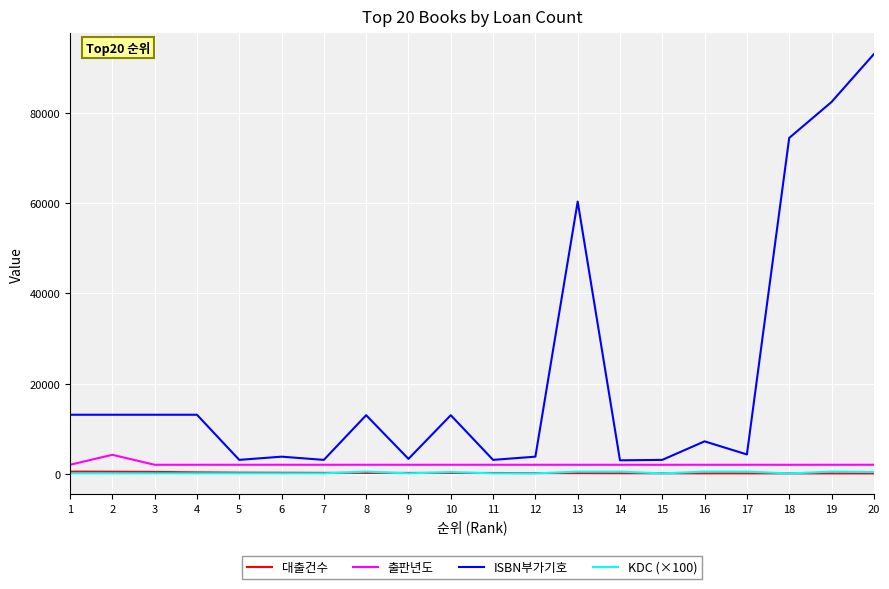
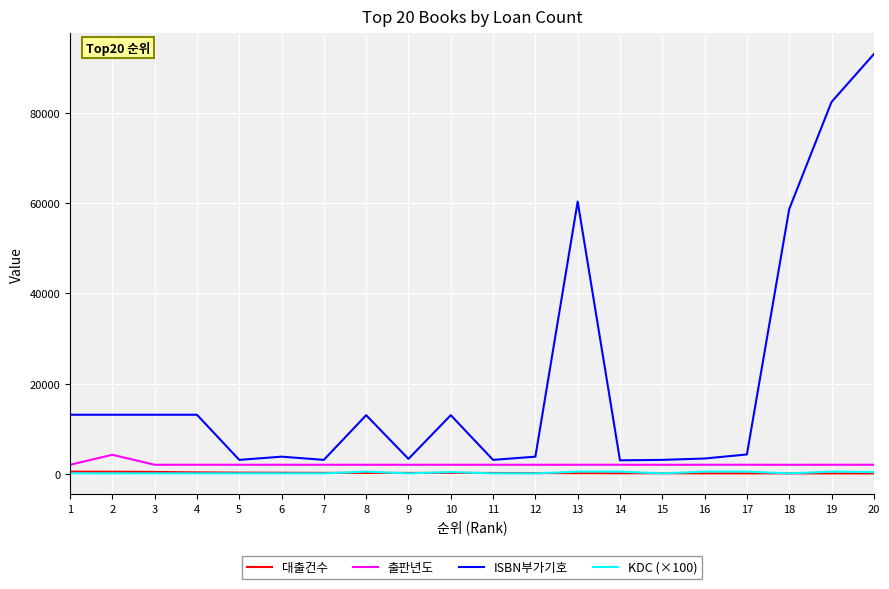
ISBN부가기호, 16: 7000 -> 3000
ISBN부가기호, 18: 74000 -> 59000
